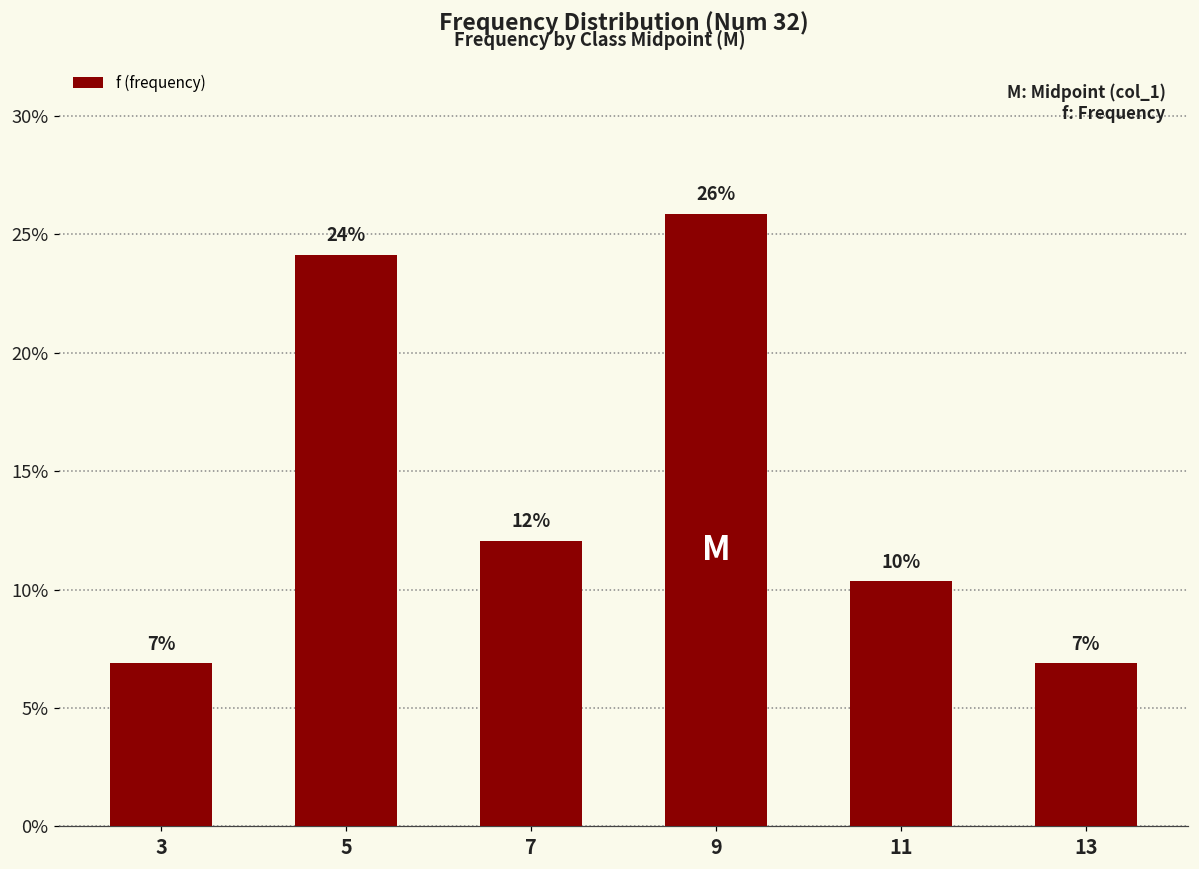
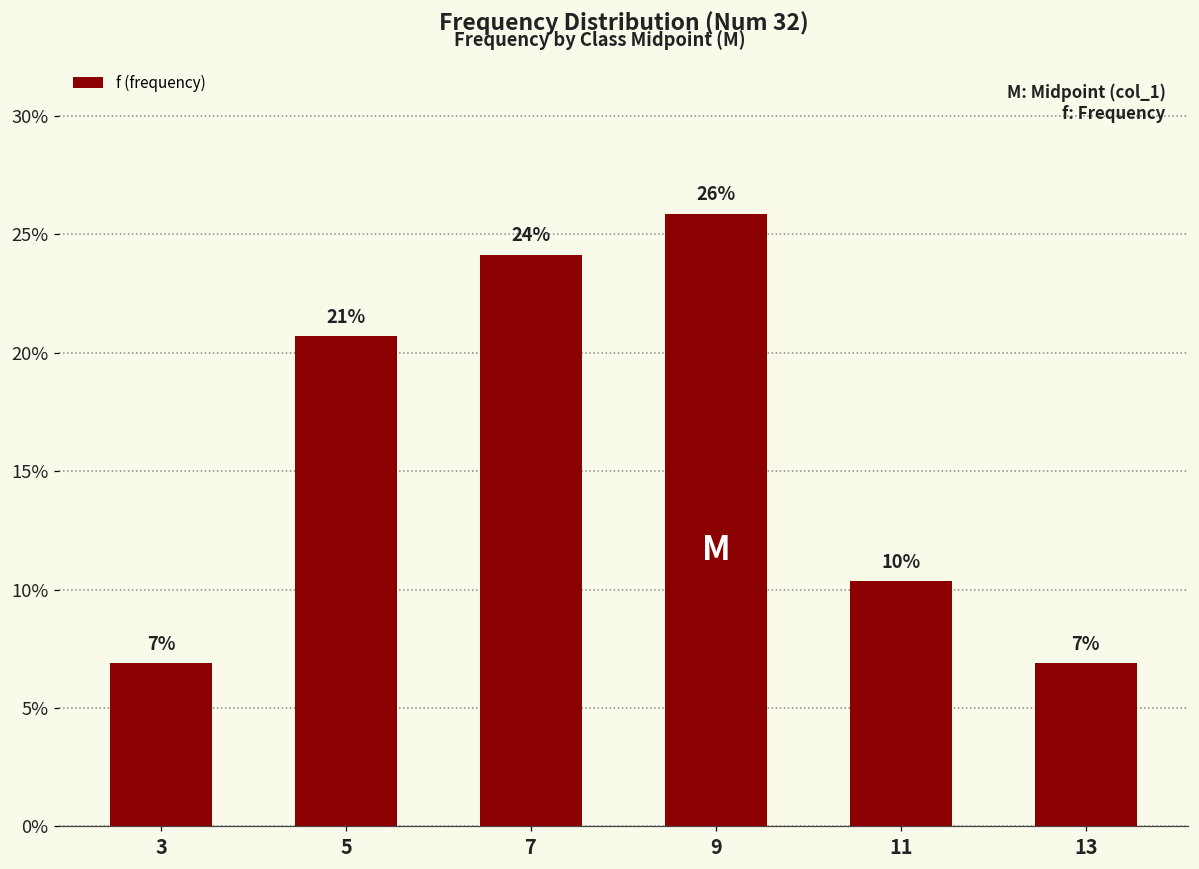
5: 24% -> 21%
7: 12% -> 24%
